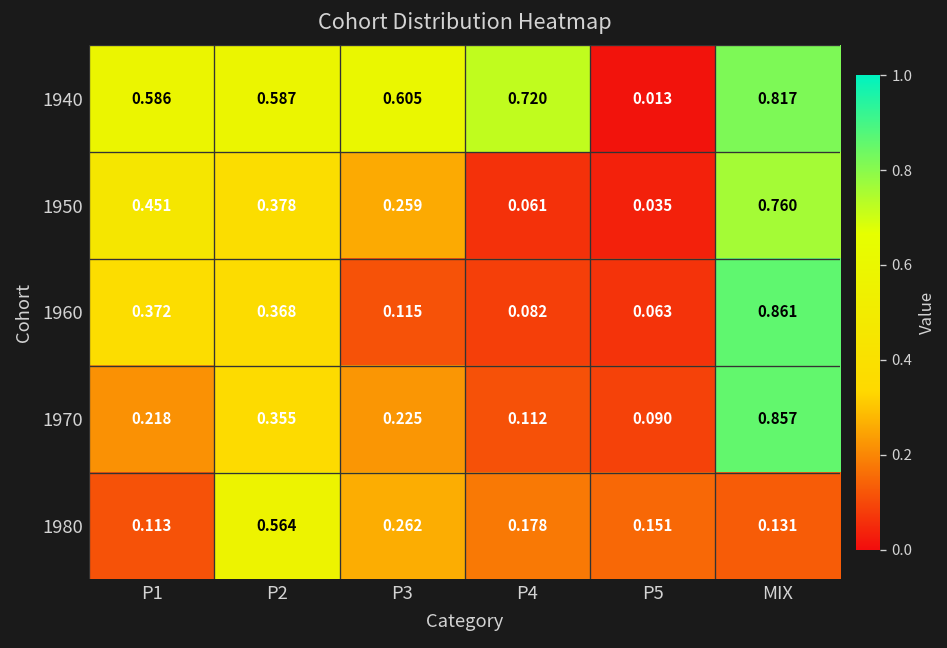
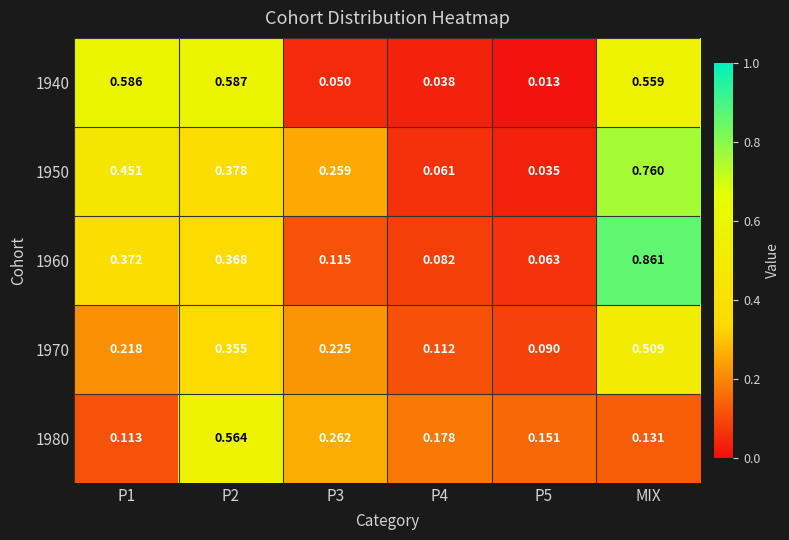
1940, P3: 0.605 -> 0.050
1940, P4: 0.720 -> 0.038
1940, MIX: 0.817 -> 0.559
1970, MIX: 0.857 -> 0.509
